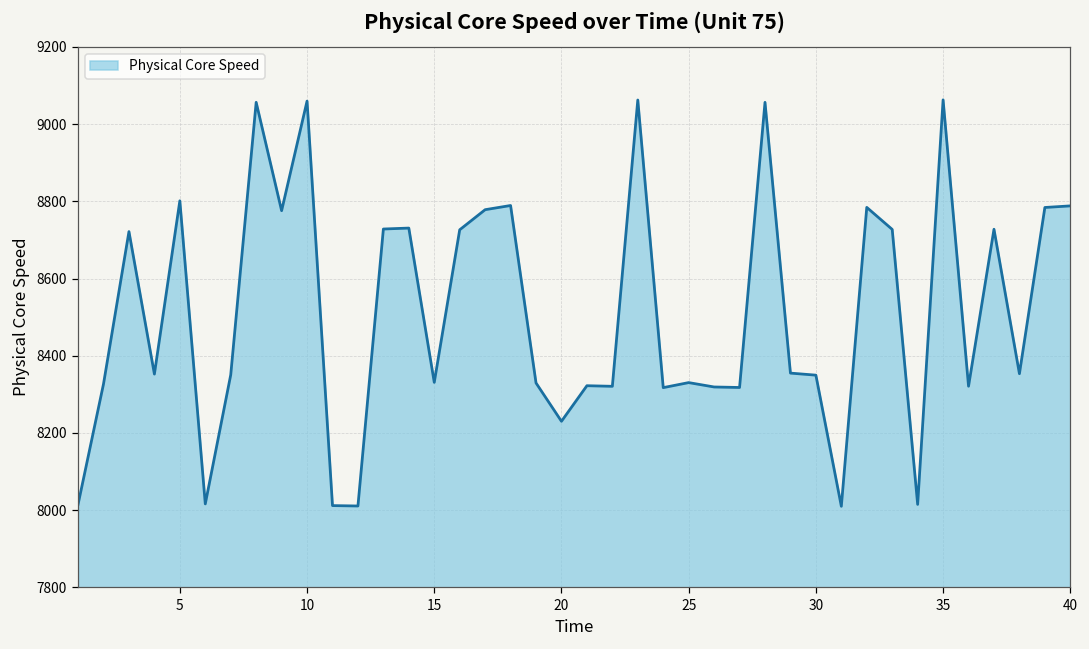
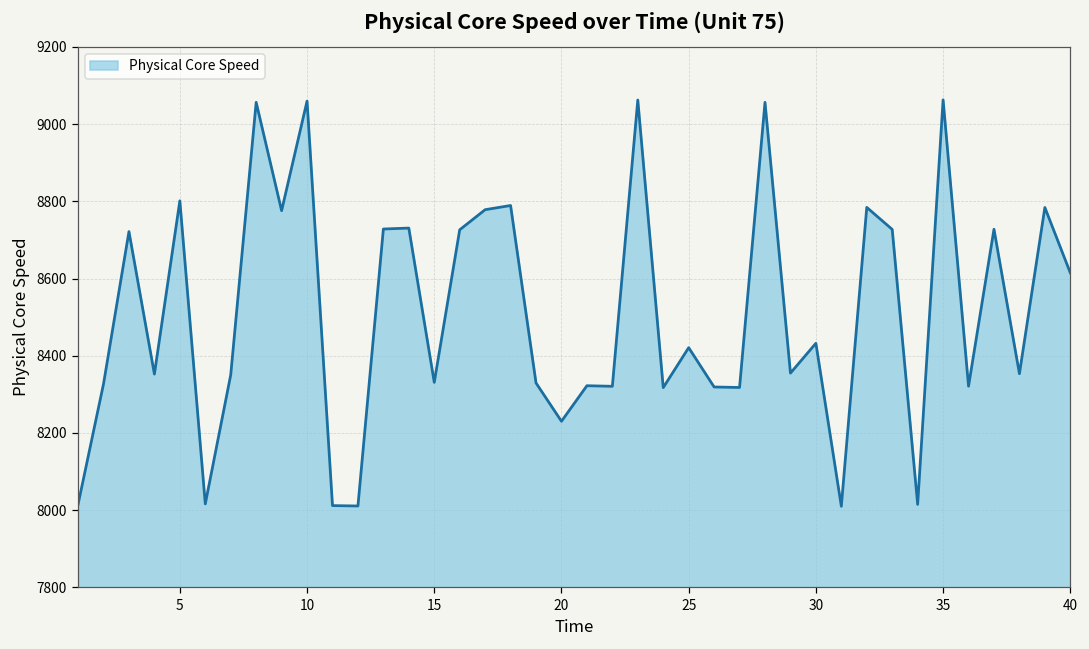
25: 8330 -> 8420
30: 8350 -> 8430
40: 8790 -> 8610
